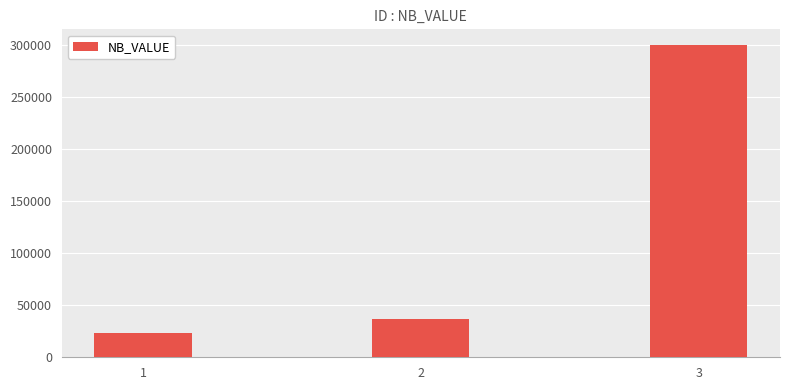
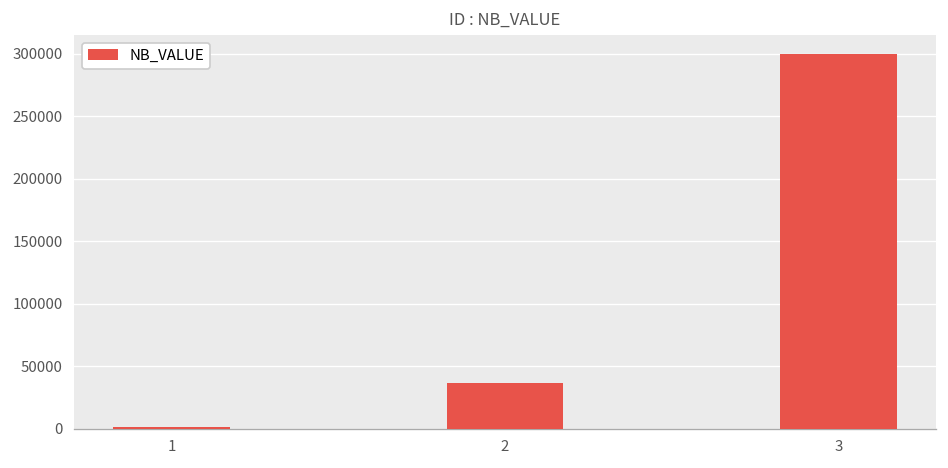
1: 24000 -> 1000
